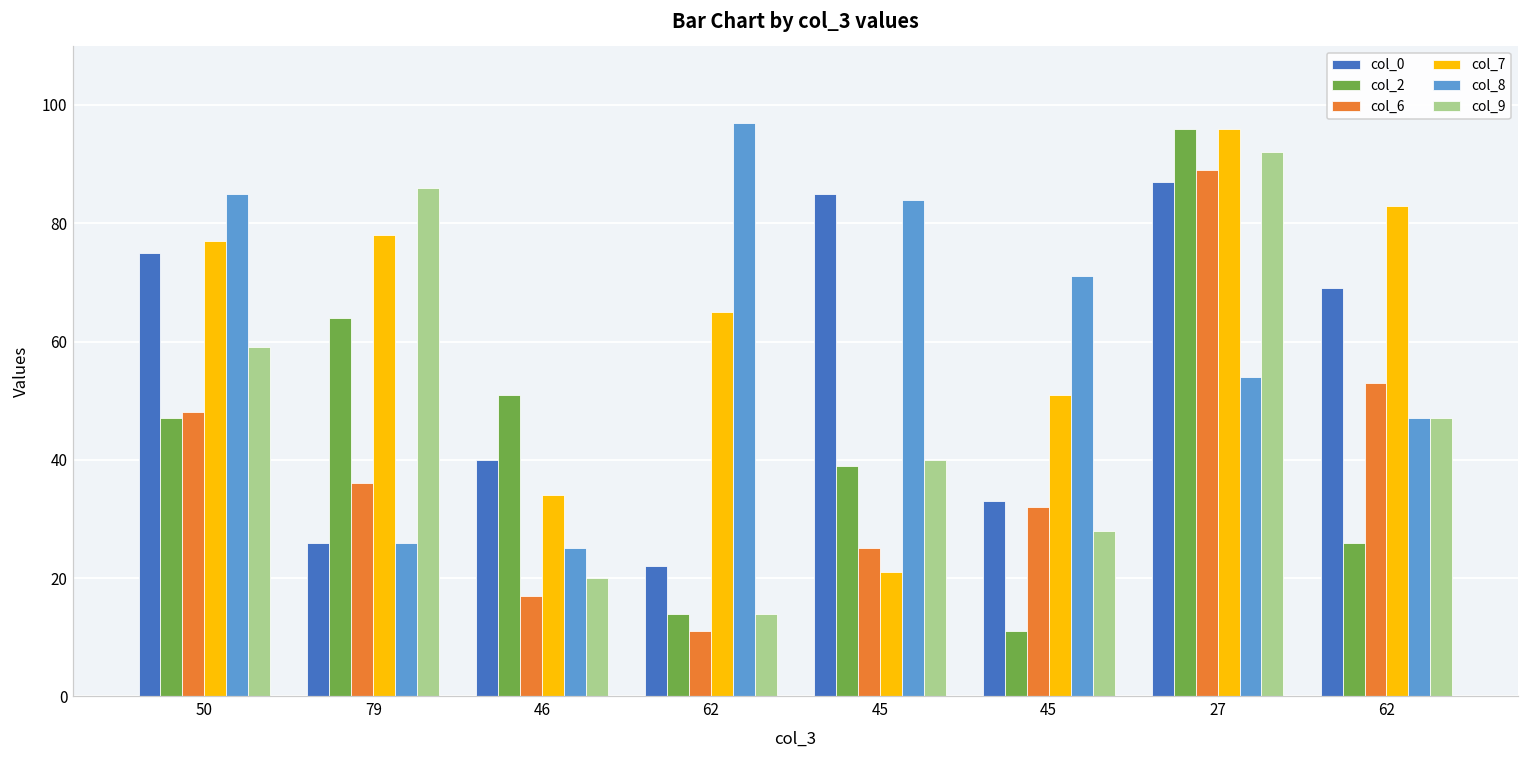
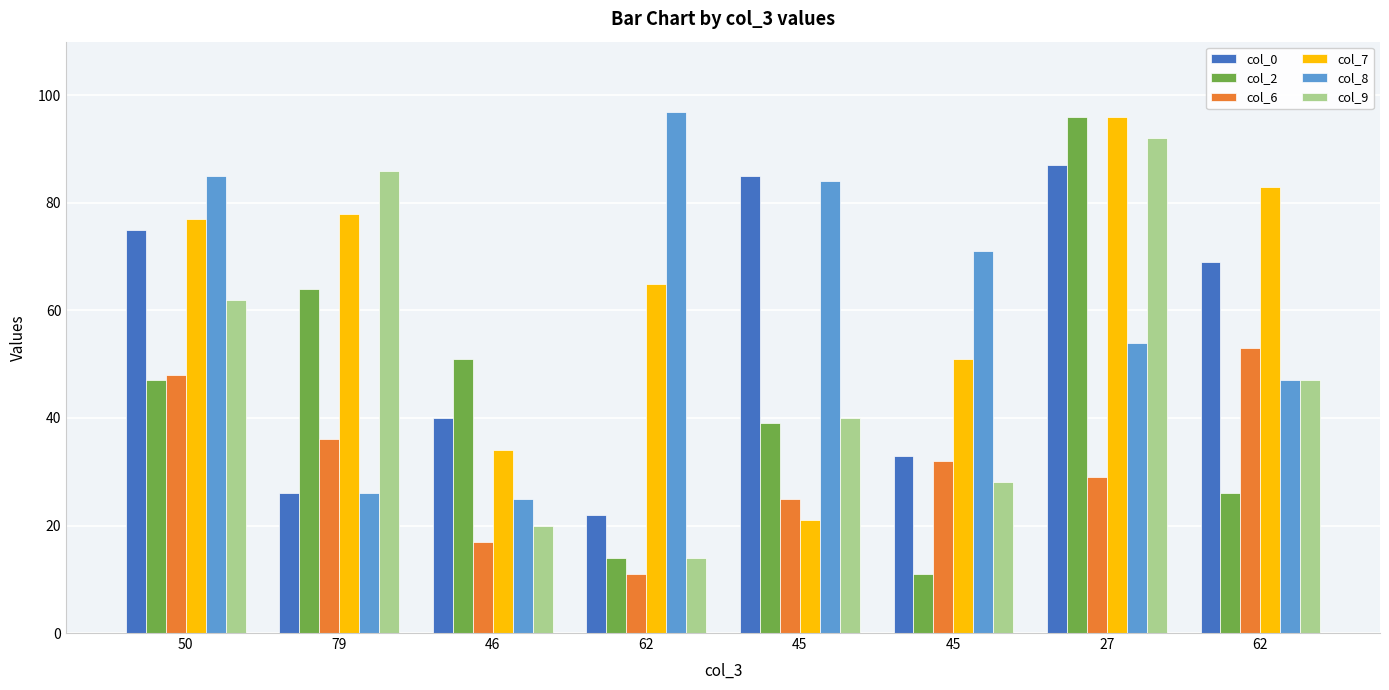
col_9, 50: 59 -> 62
col_6, 27: 89 -> 29
